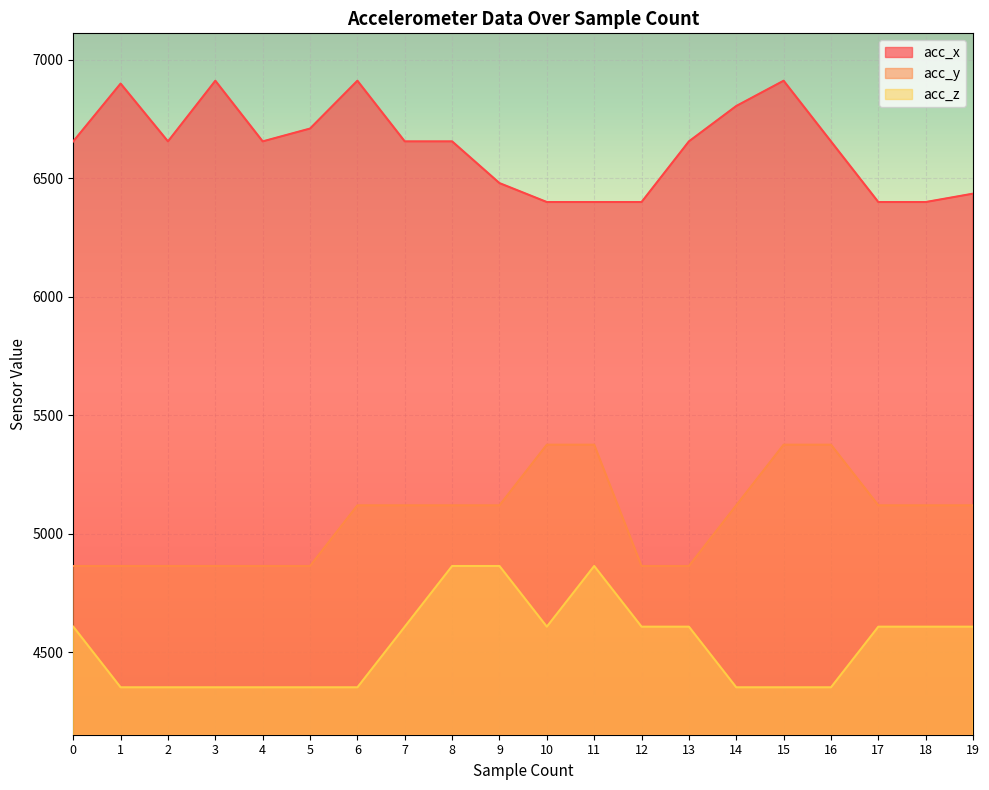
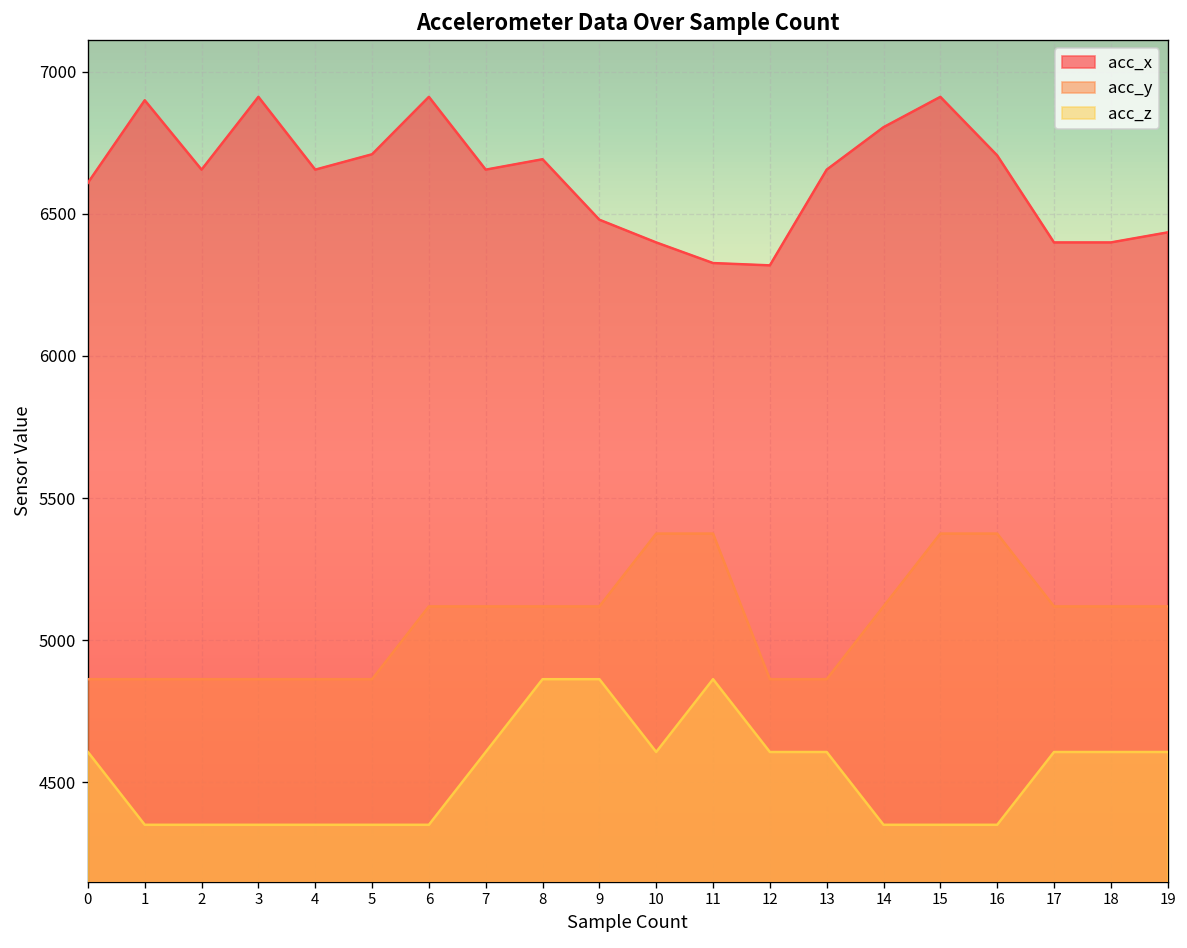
acc_x, 0: 6660 -> 6610
acc_x, 8: 6660 -> 6690
acc_x, 11: 6400 -> 6330
acc_x, 12: 6400 -> 6320
acc_x, 16: 6660 -> 6710
